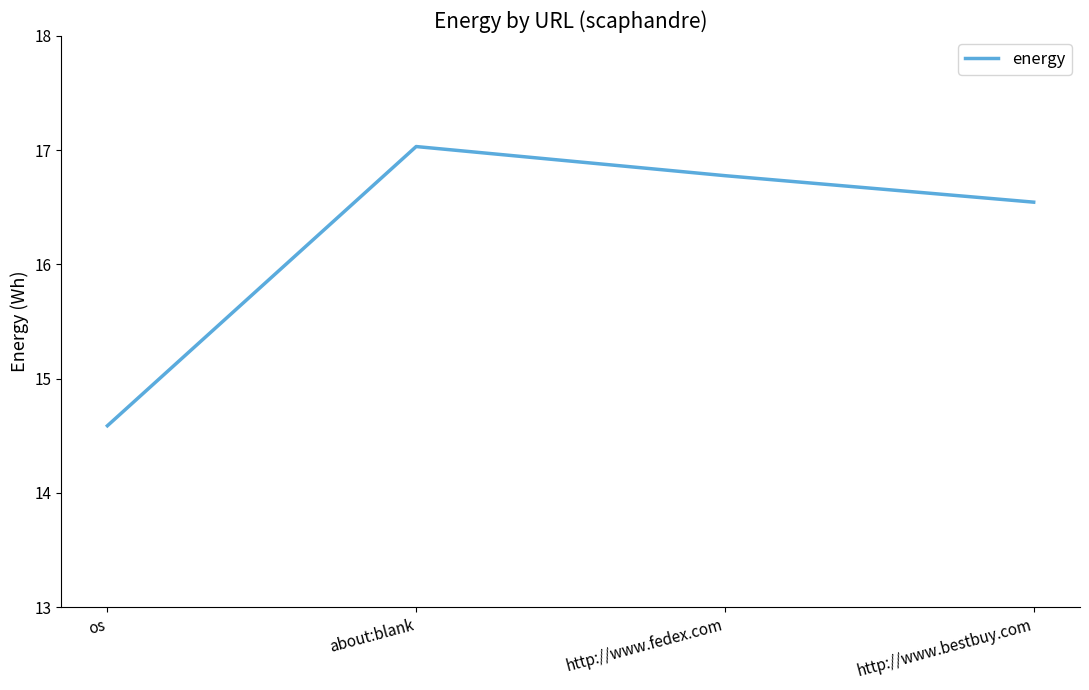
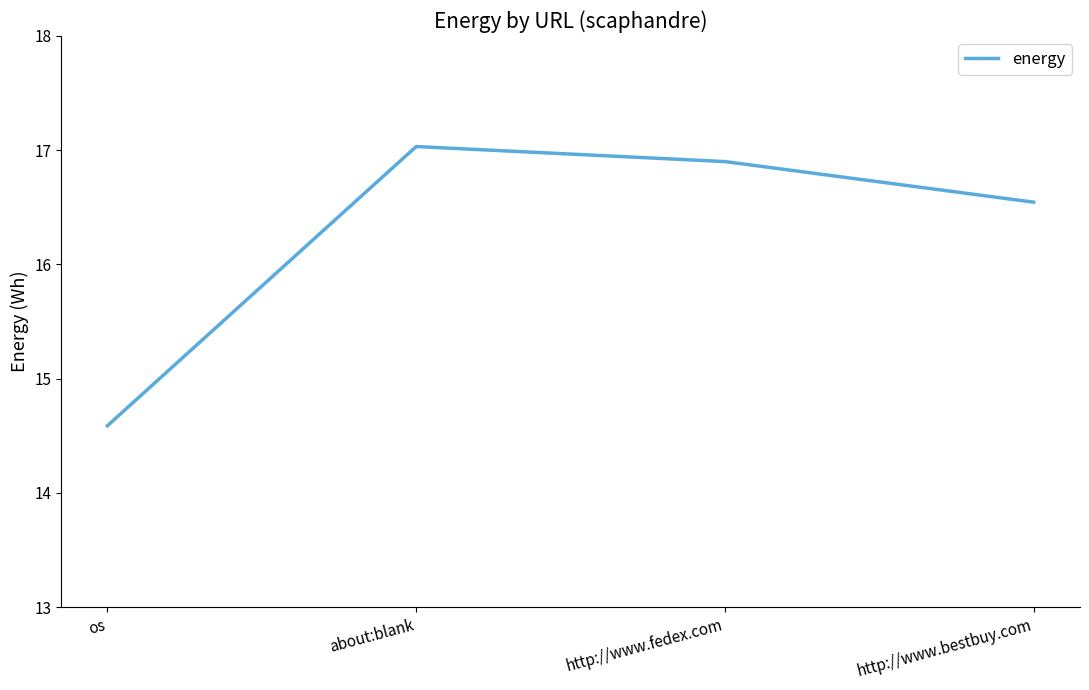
http://www.fedex.com: 16.78 -> 16.90
